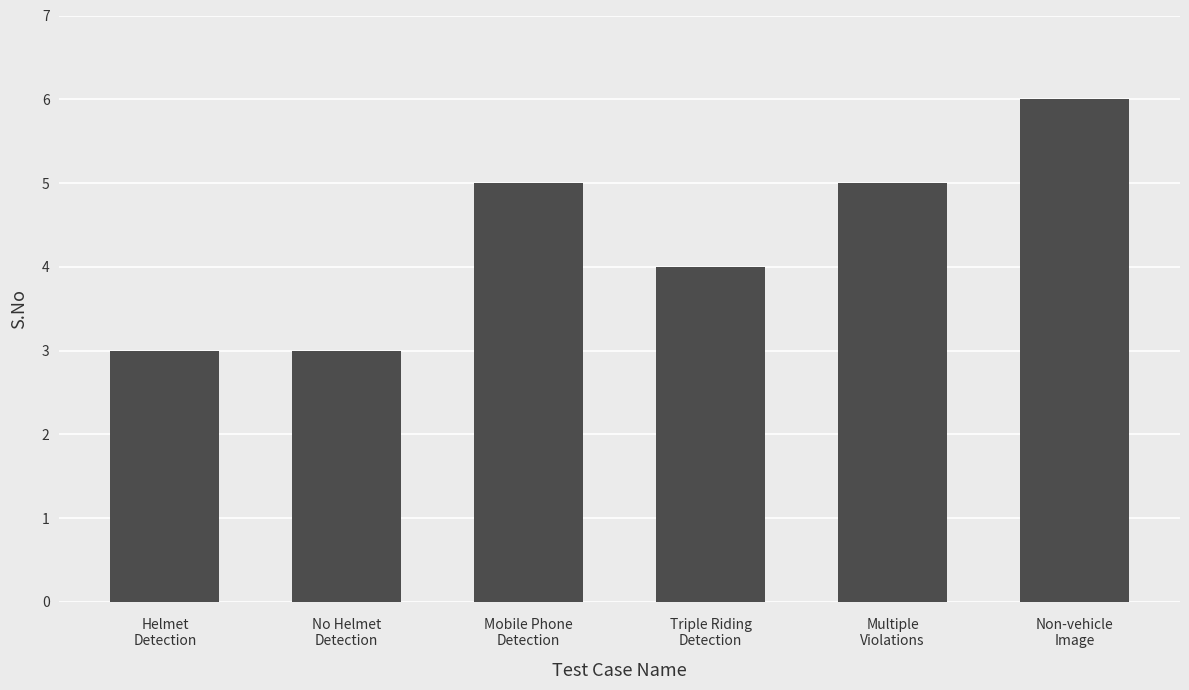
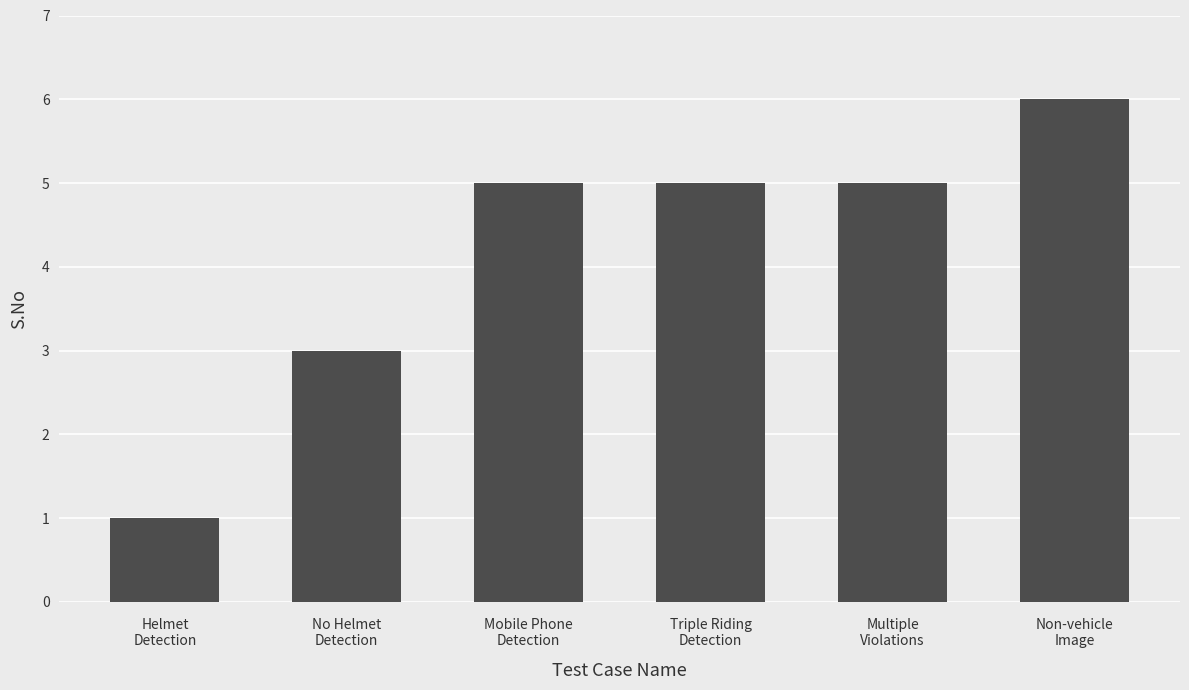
Helmet Detection: 3 -> 1
Triple Riding Detection: 4 -> 5
